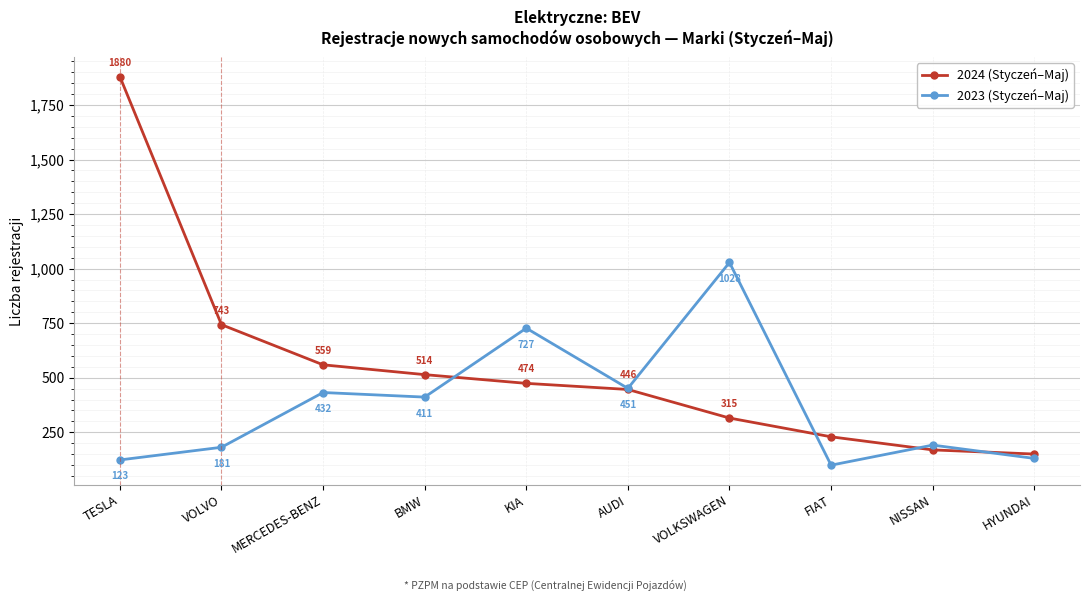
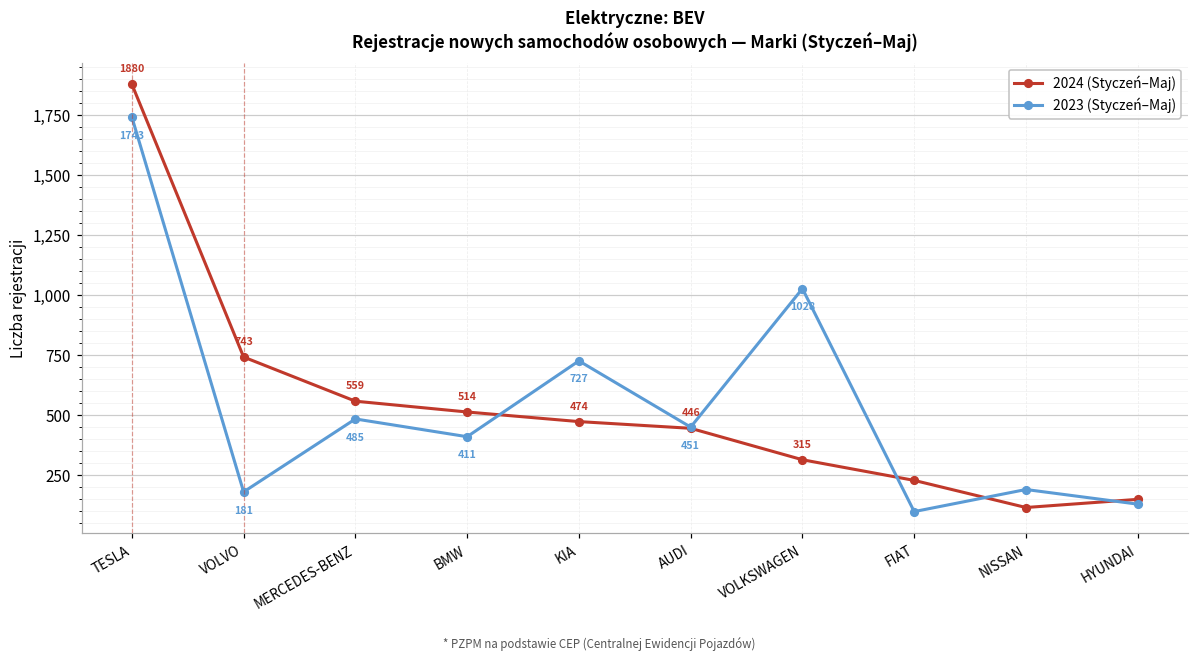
2023 (Styczeń–Maj), TESLA: 123 -> 1743
2023 (Styczeń–Maj), MERCEDES-BENZ: 432 -> 485
2024 (Styczeń–Maj), NISSAN: 170 -> 120
